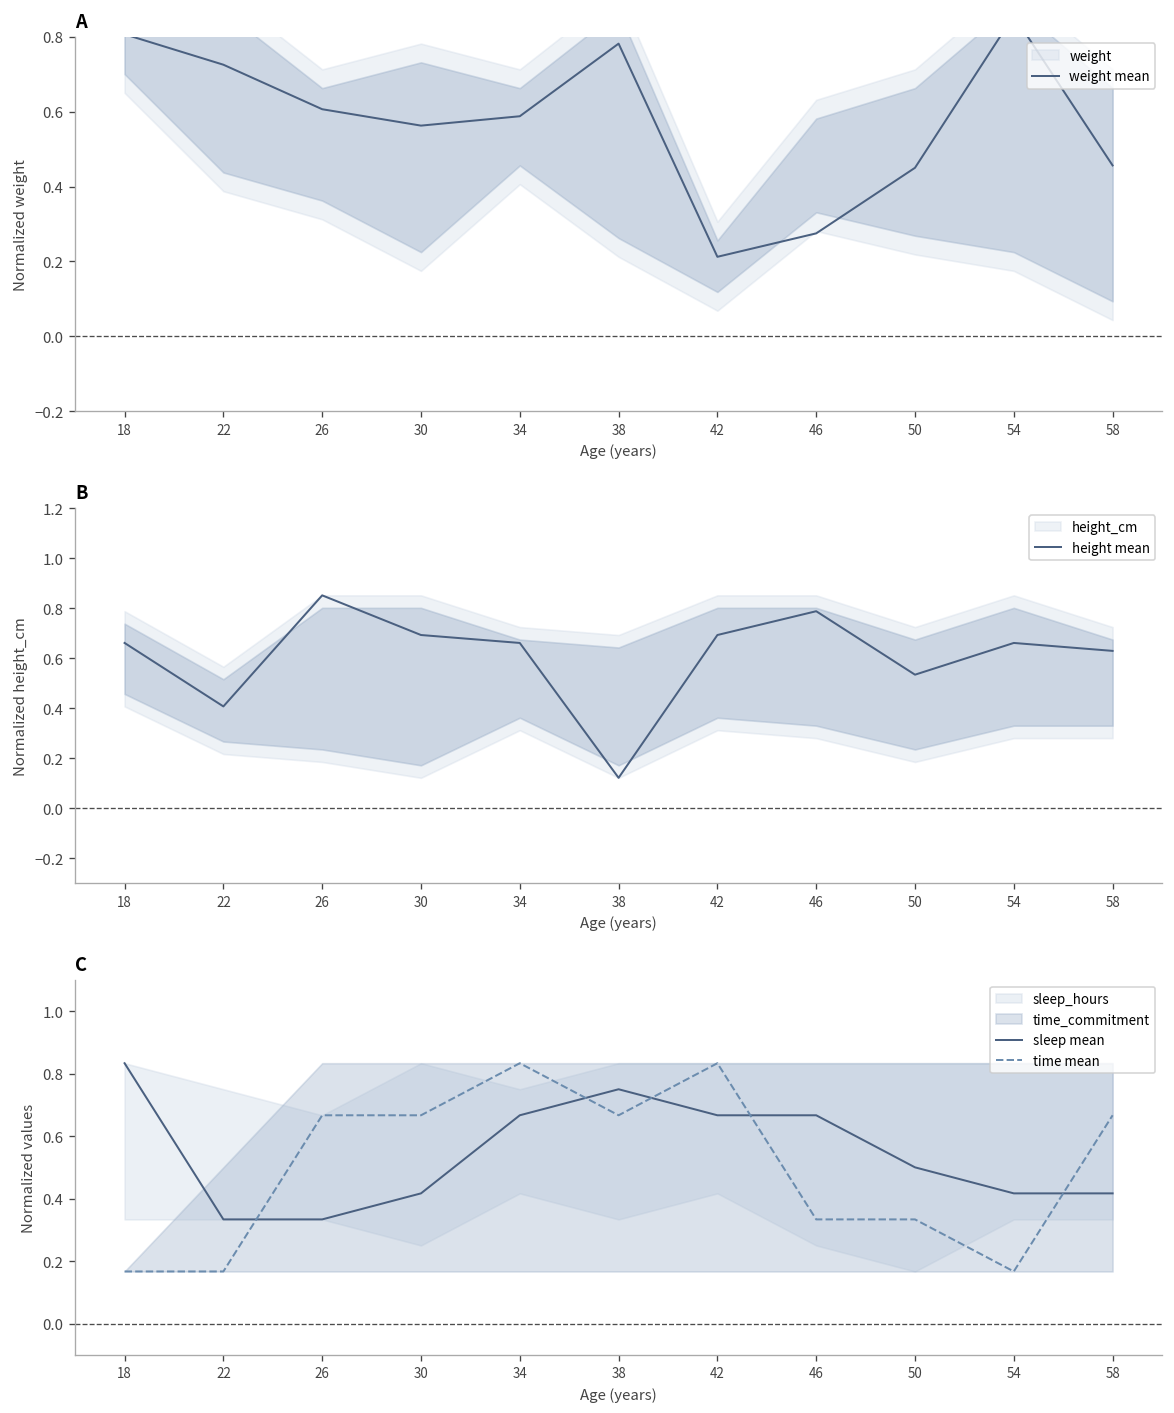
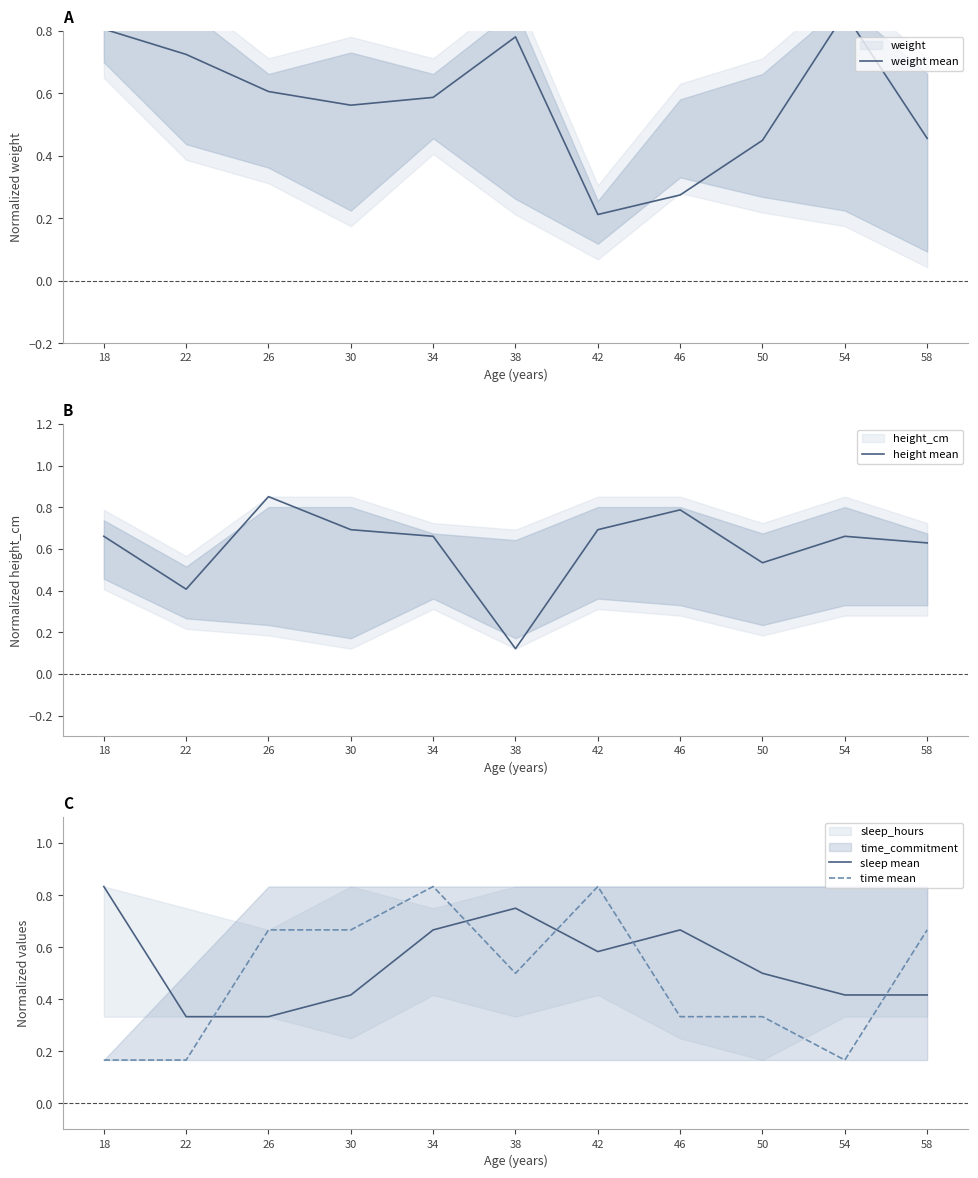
C, time mean, 38: 0.67 -> 0.50
C, sleep mean, 42: 0.67 -> 0.58
